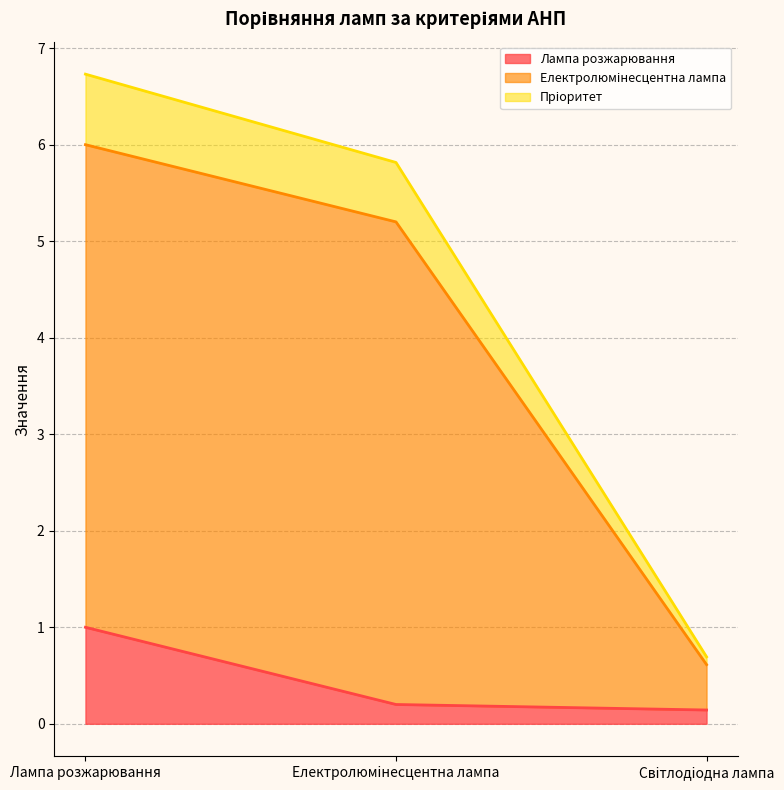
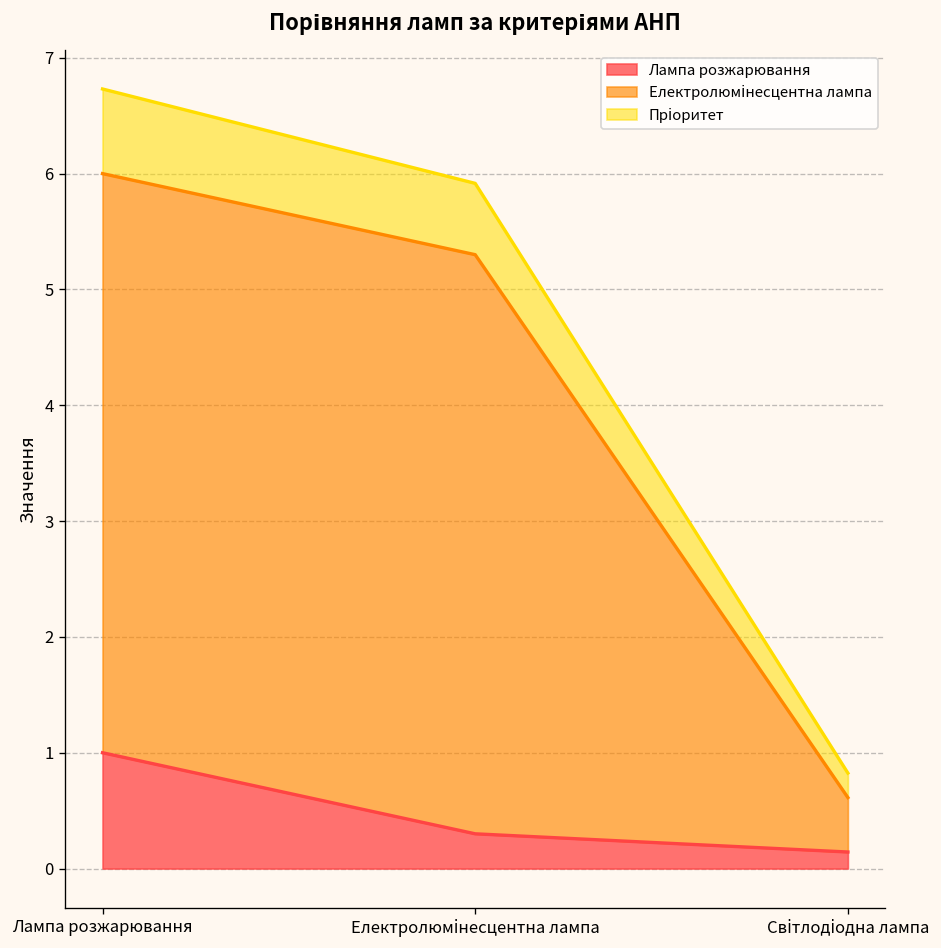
Лампа розжарювання, Електролюмінесцентна лампа: 0.2 -> 0.3
Пріоритет, Світлодіодна лампа: 0.1 -> 0.2
